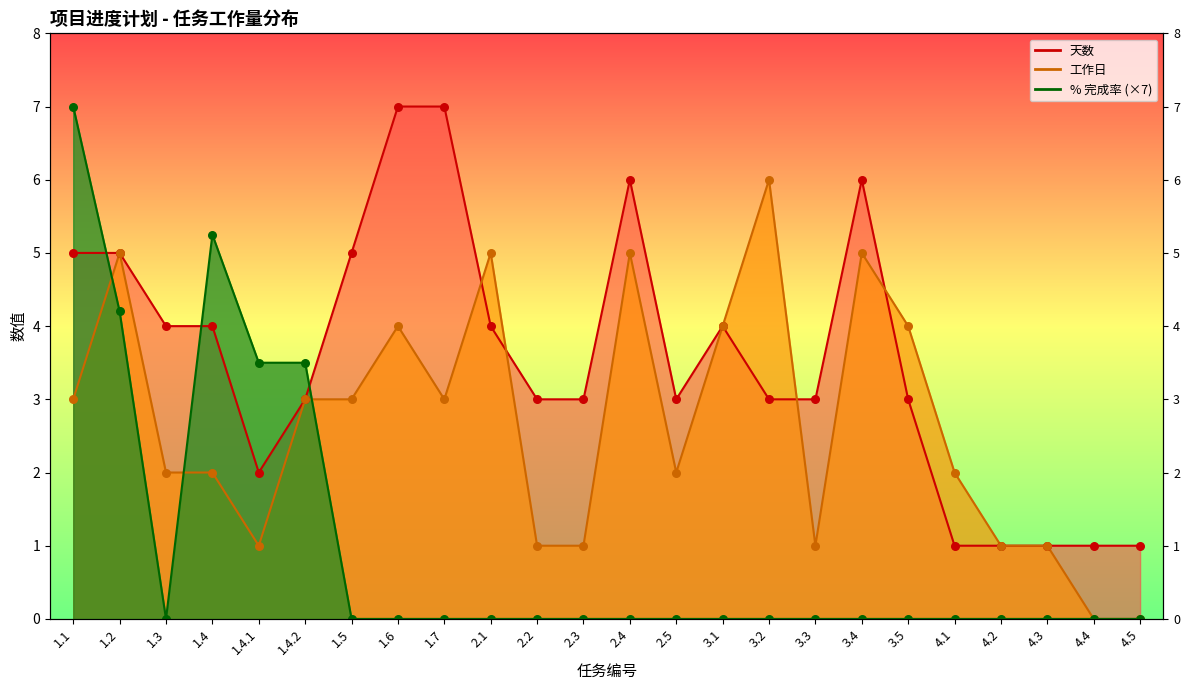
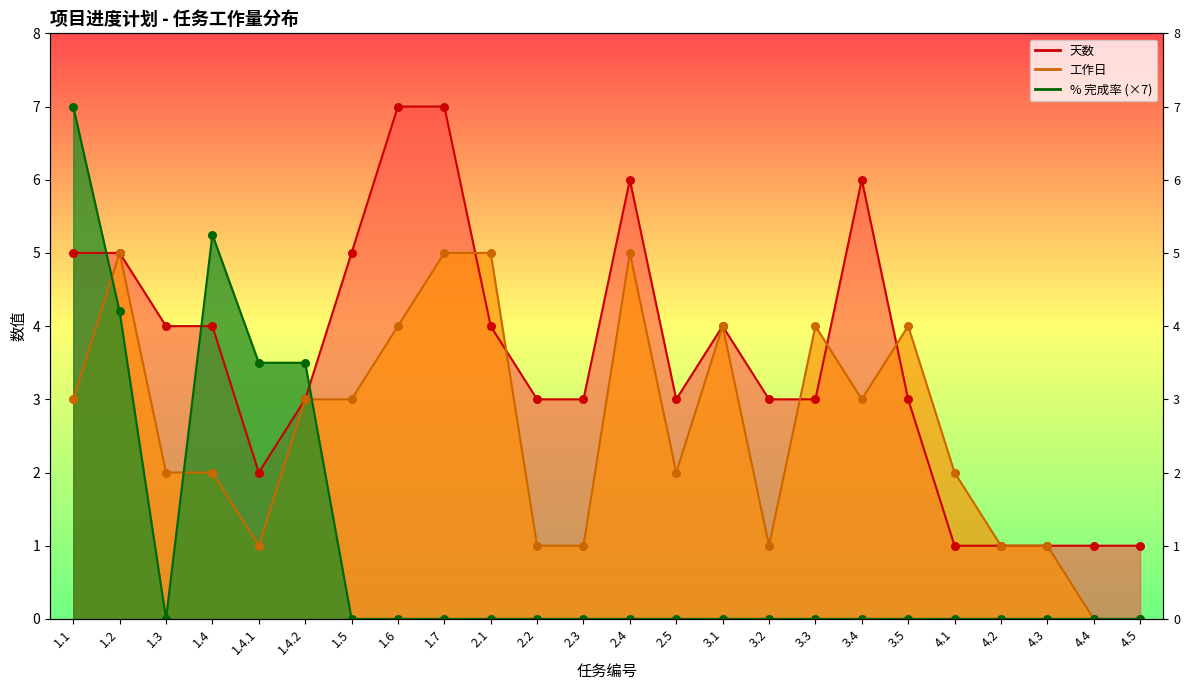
工作日, 1.7: 3 -> 5
工作日, 3.2: 6 -> 1
工作日, 3.3: 1 -> 4
工作日, 3.4: 5 -> 3
